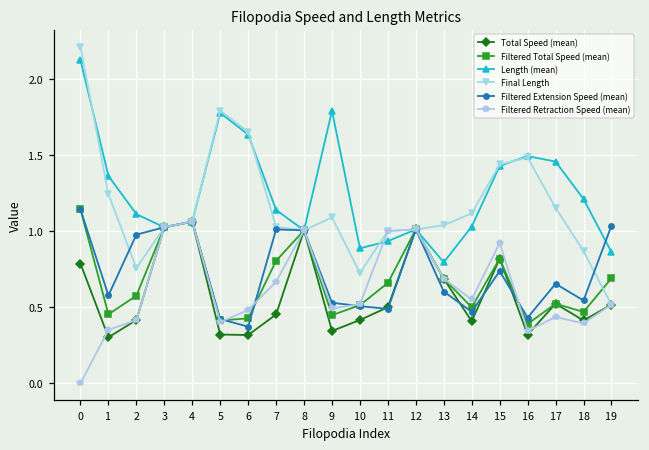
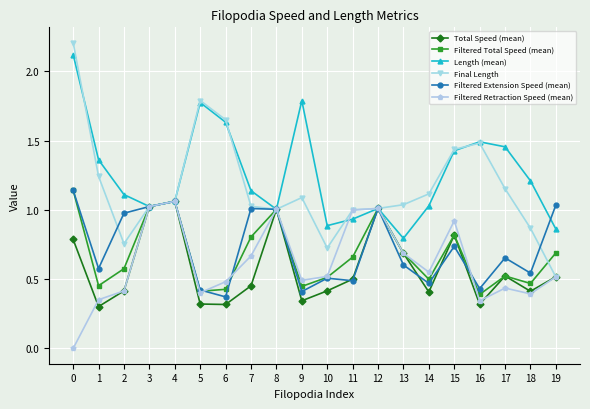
Filtered Extension Speed (mean), 9: 0.53 -> 0.41
